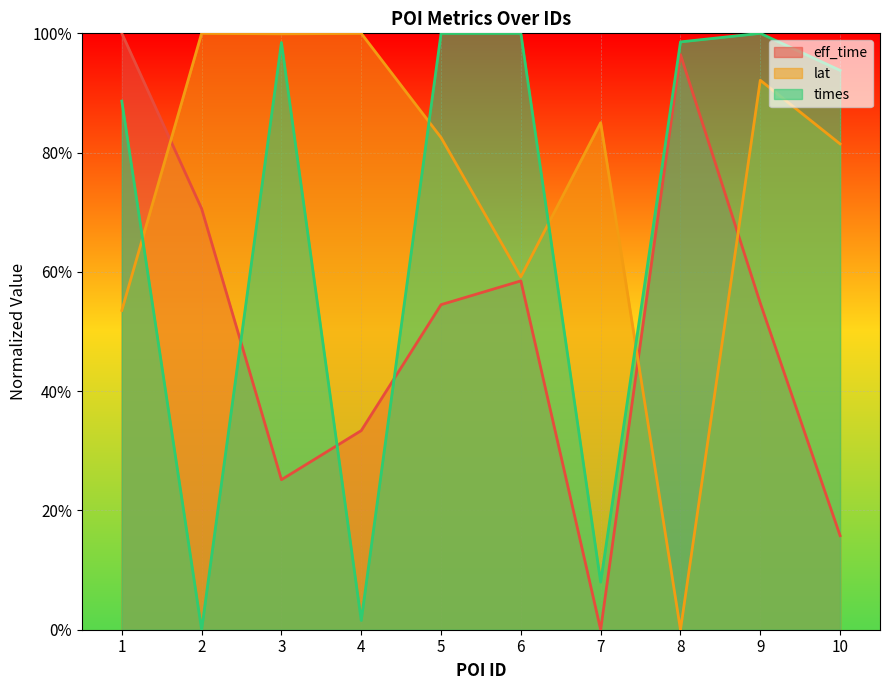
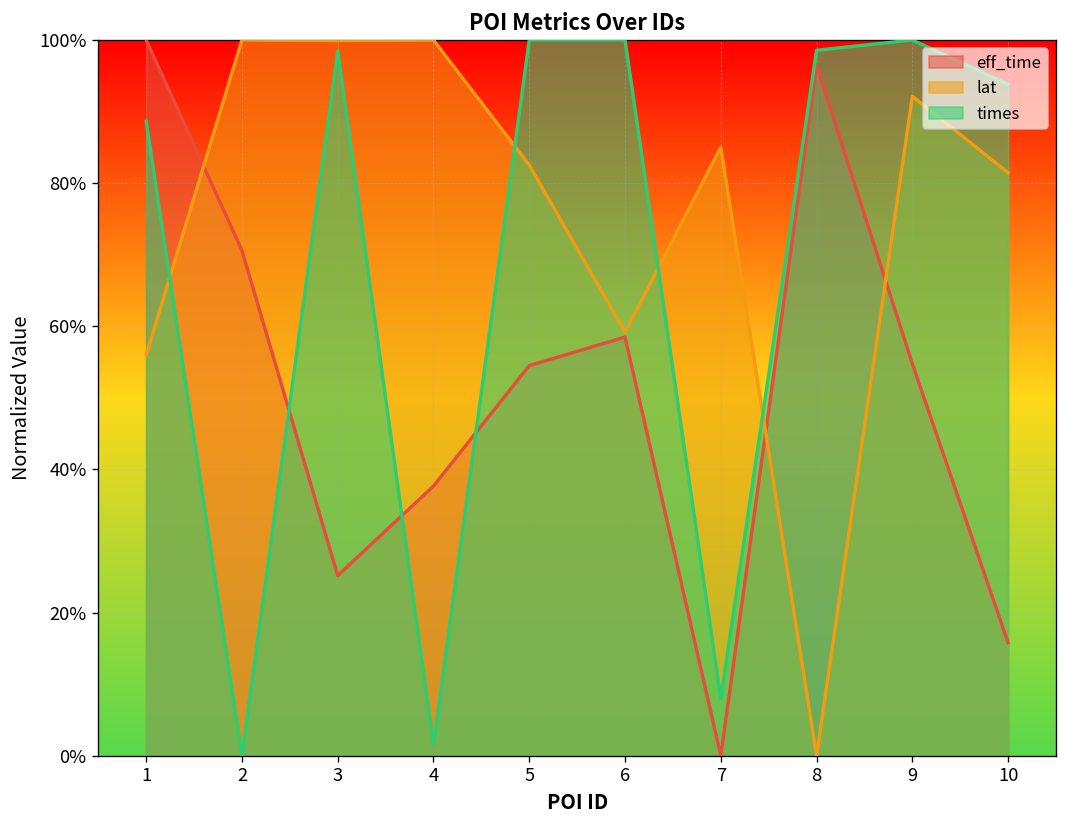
lat, 1: 54% -> 56%
eff_time, 4: 33% -> 38%
